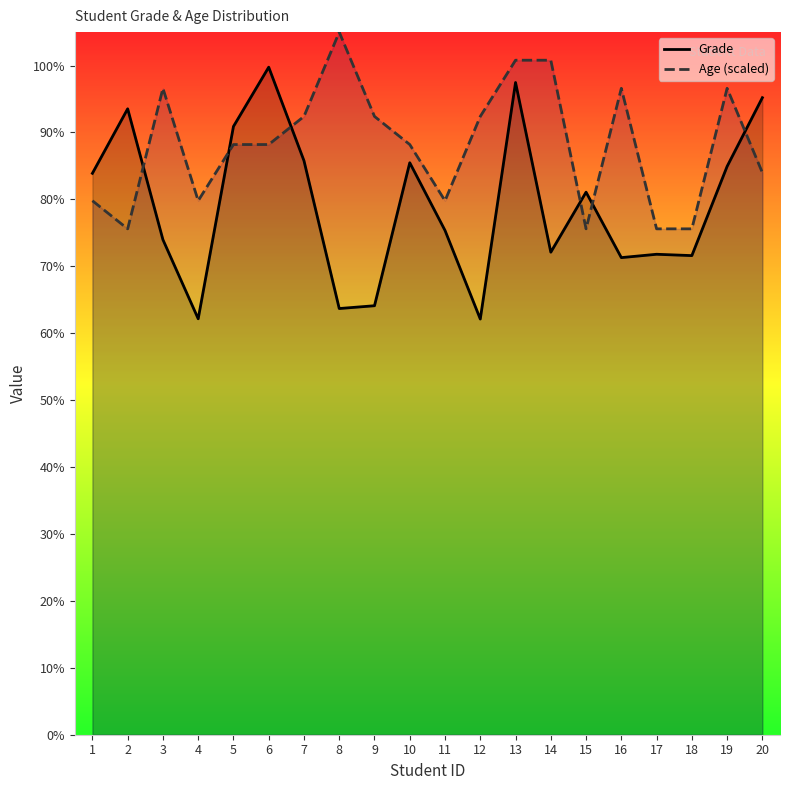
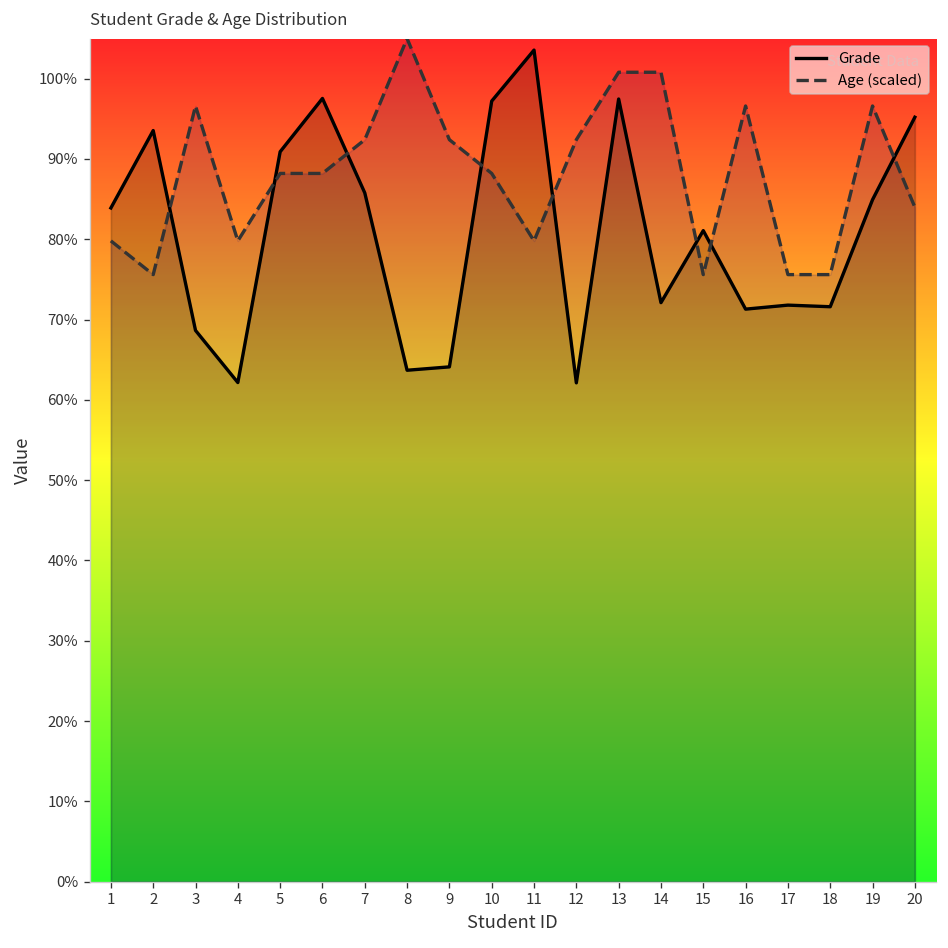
Grade, 3: 74% -> 69%
Grade, 6: 100% -> 98%
Grade, 10: 85% -> 97%
Grade, 11: 75% -> 104%
